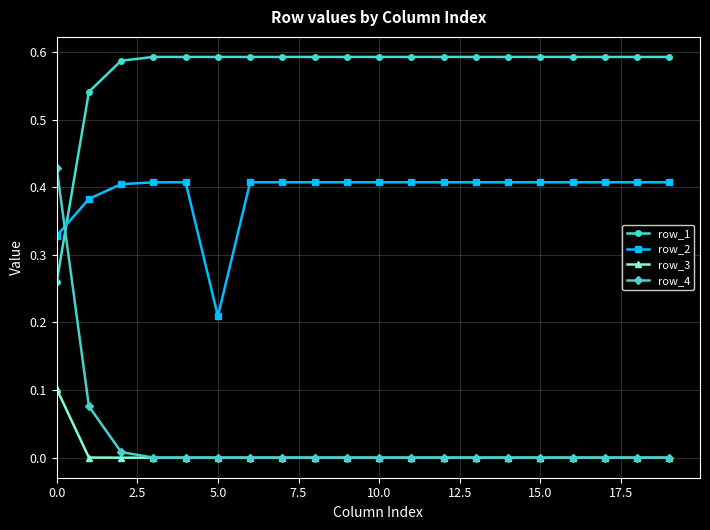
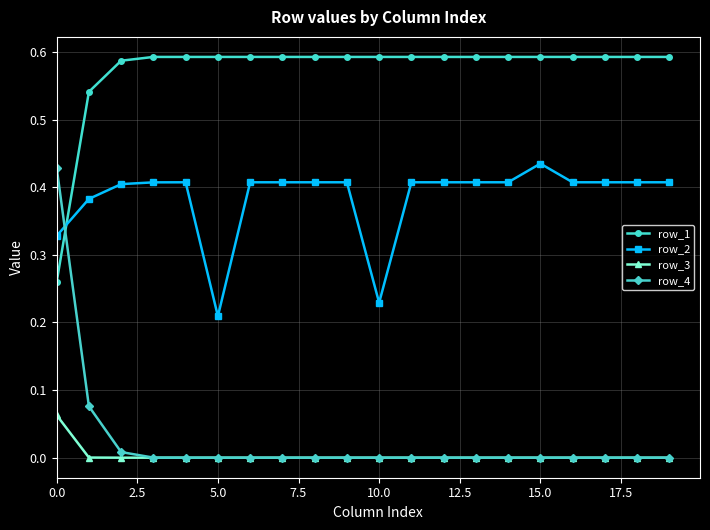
row_3, 0.0: 0.10 -> 0.06
row_2, 10.0: 0.41 -> 0.23
row_2, 15.0: 0.41 -> 0.43
